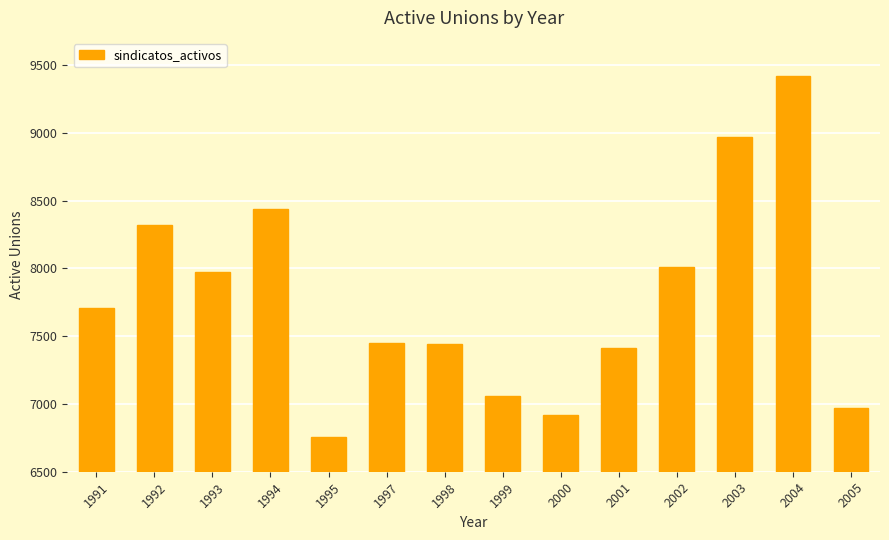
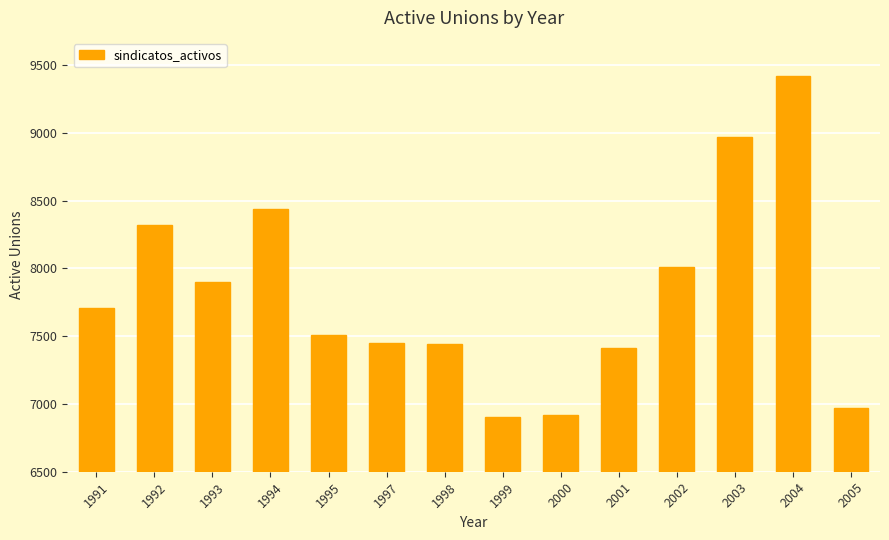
1993: 7970 -> 7900
1995: 6750 -> 7510
1999: 7060 -> 6900
